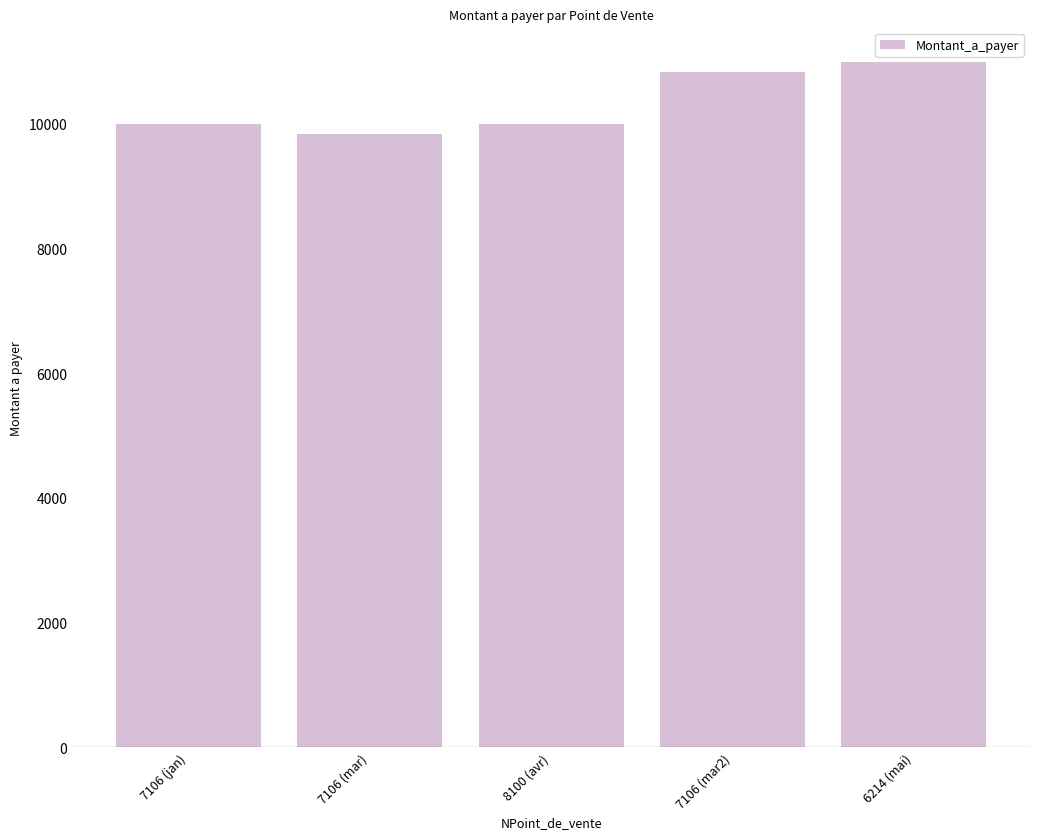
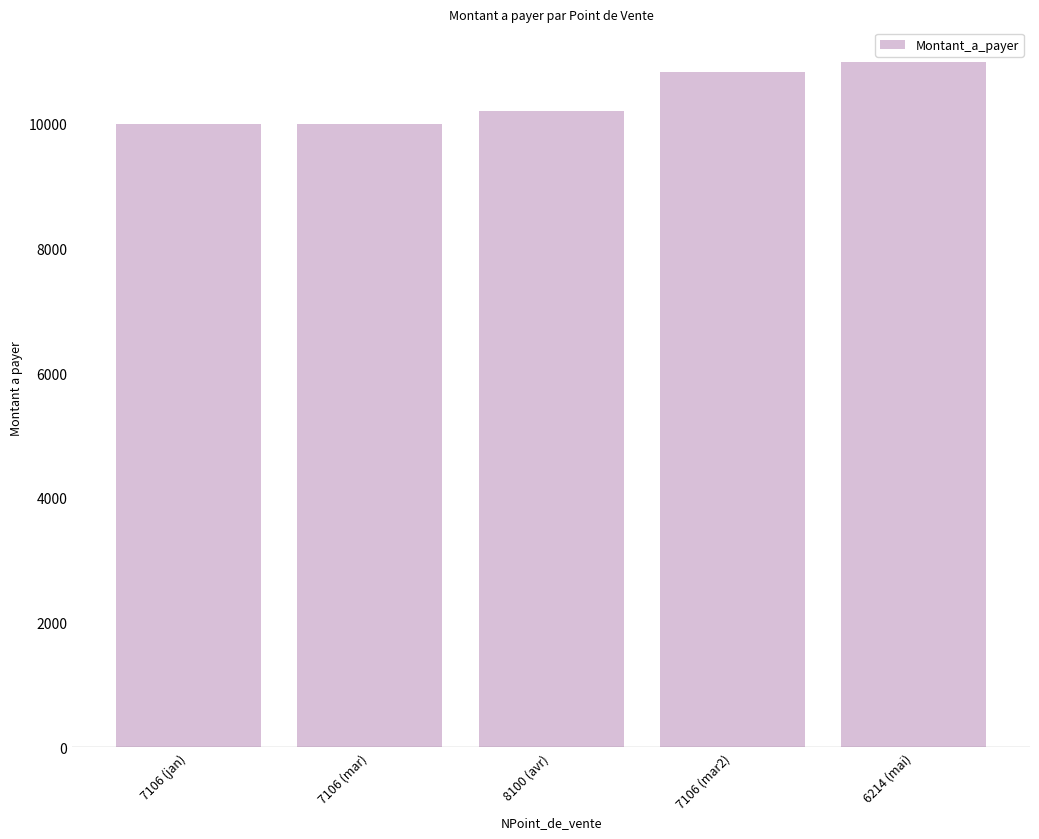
7106 (mar): 9800 -> 10000
8100 (avr): 10000 -> 10200
